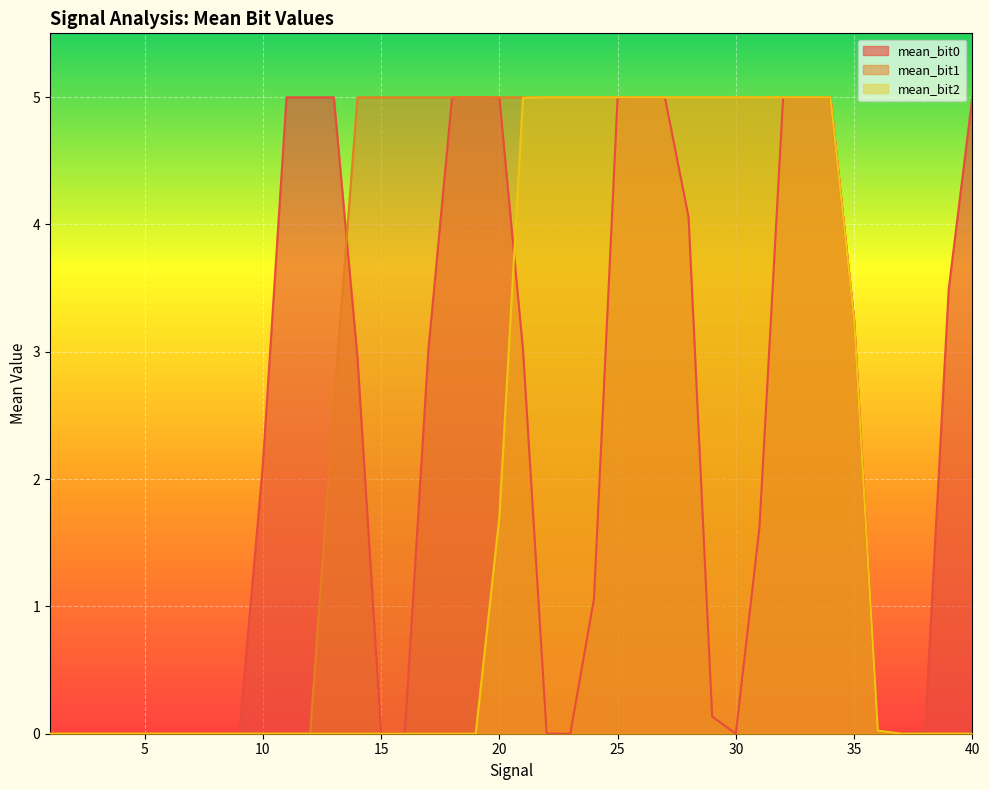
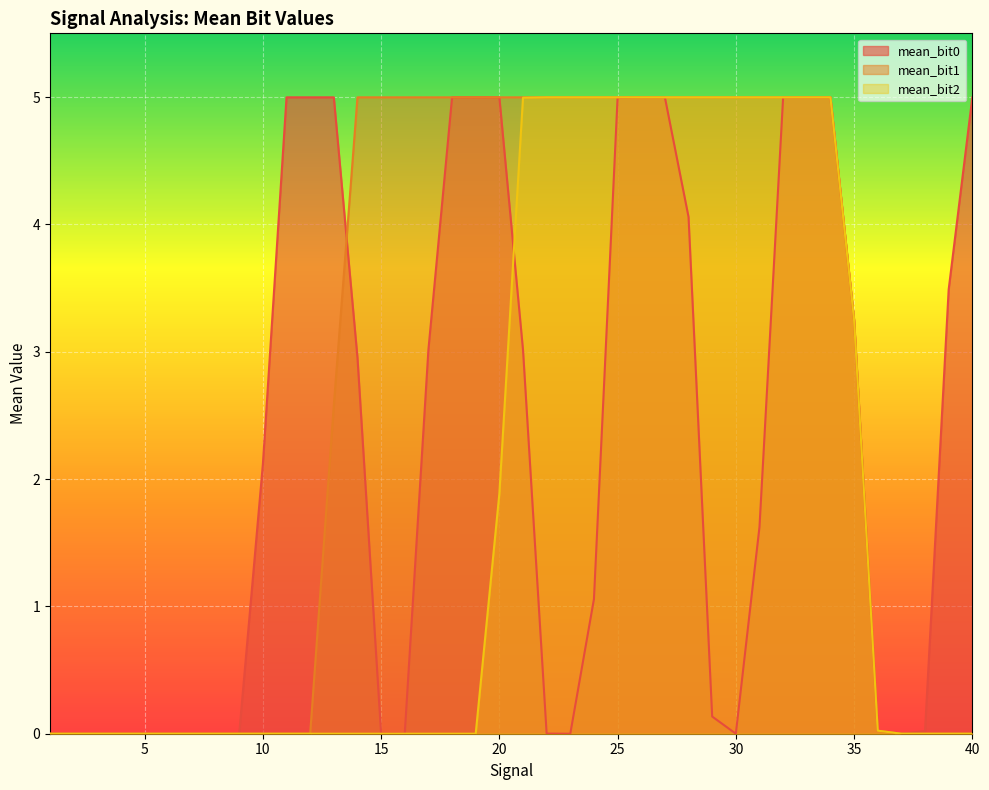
mean_bit2, 20: 1.70 -> 1.88
